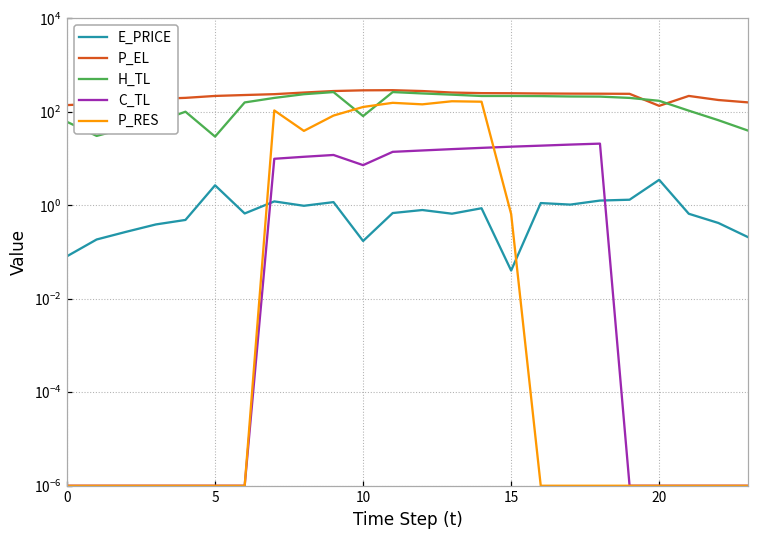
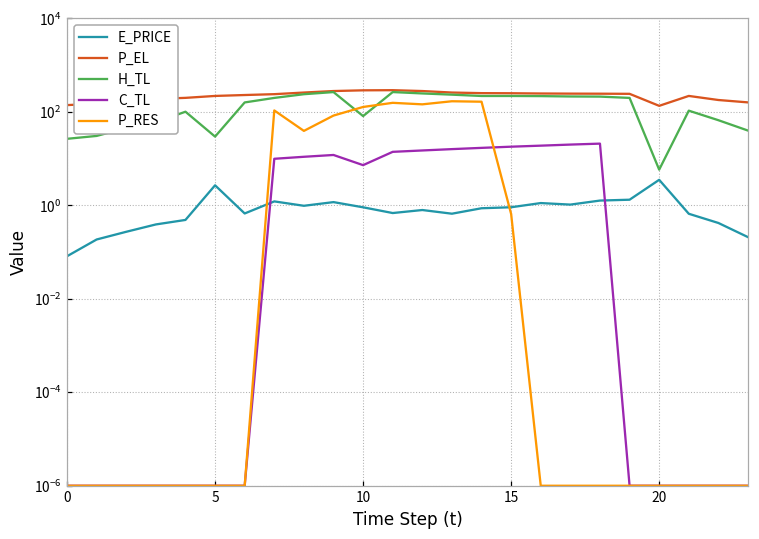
H_TL, 0: 60 -> 30
E_PRICE, 10: 0.17 -> 0.9
E_PRICE, 15: 0.04 -> 0.9
H_TL, 20: 170 -> 6
